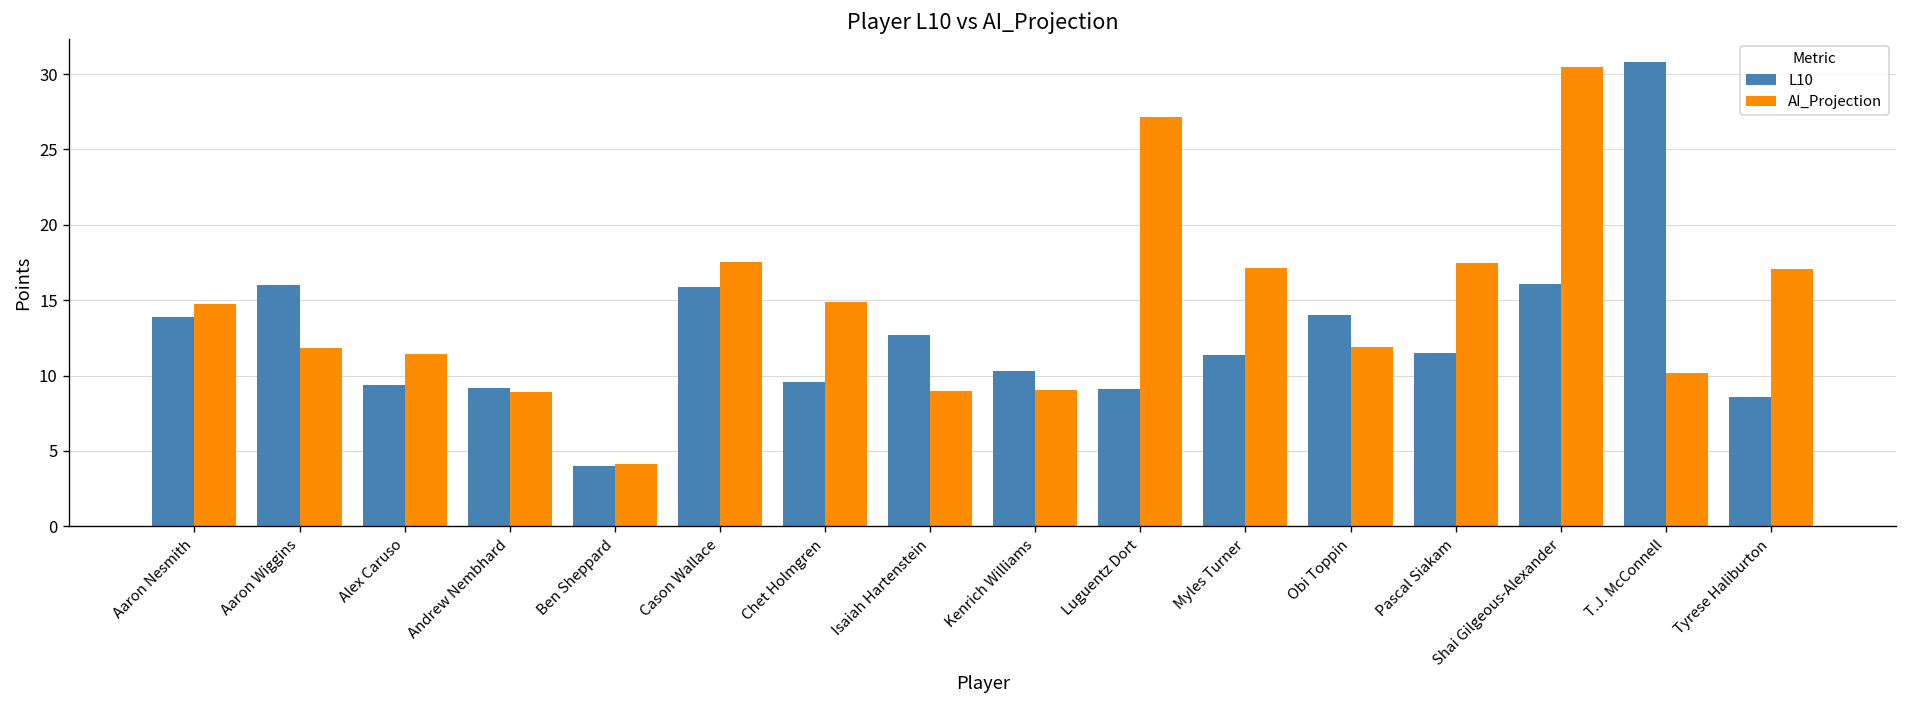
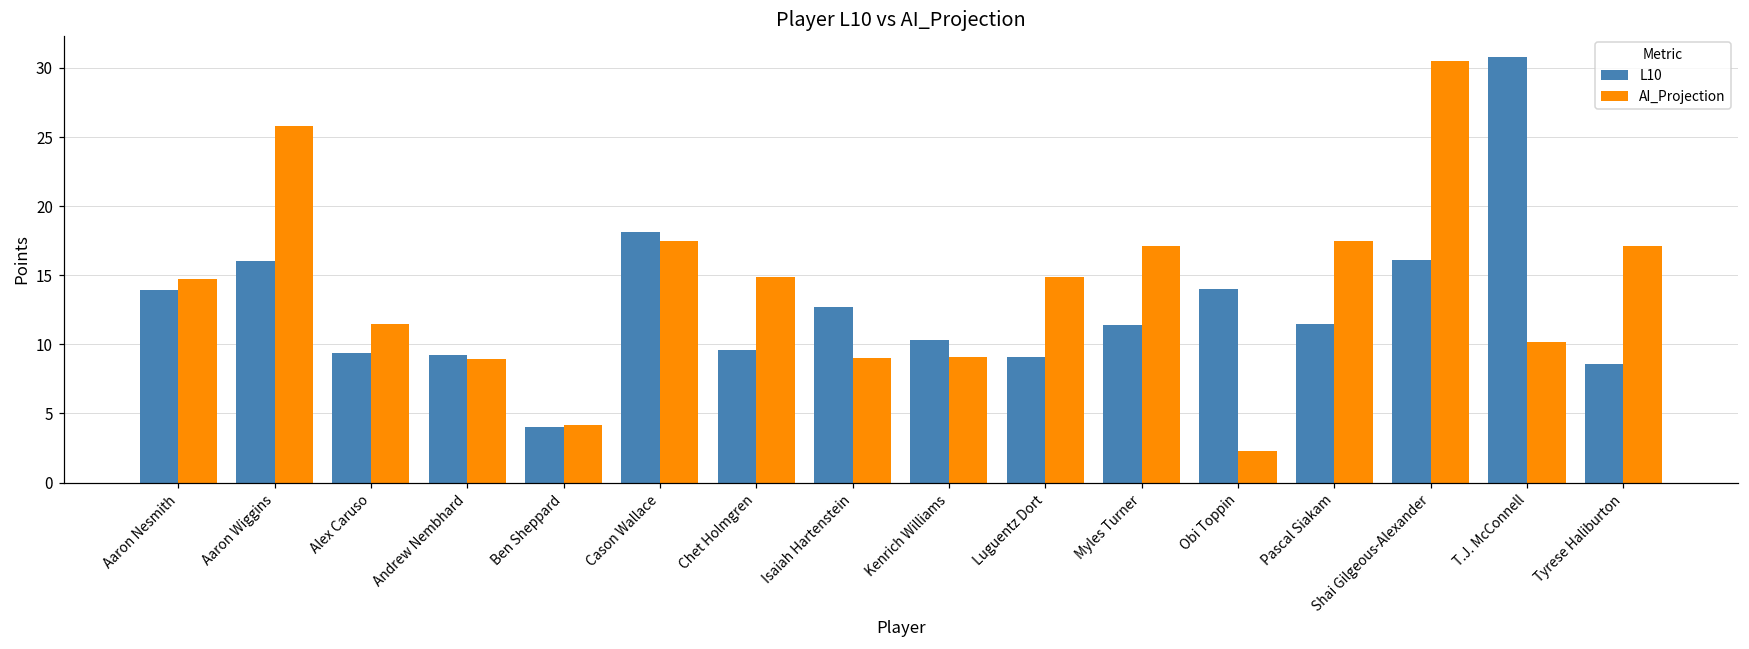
AI_Projection, Aaron Wiggins: 11.8 -> 25.8
L10, Cason Wallace: 15.9 -> 18.1
AI_Projection, Luguentz Dort: 27.2 -> 14.8
AI_Projection, Obi Toppin: 11.9 -> 2.3
